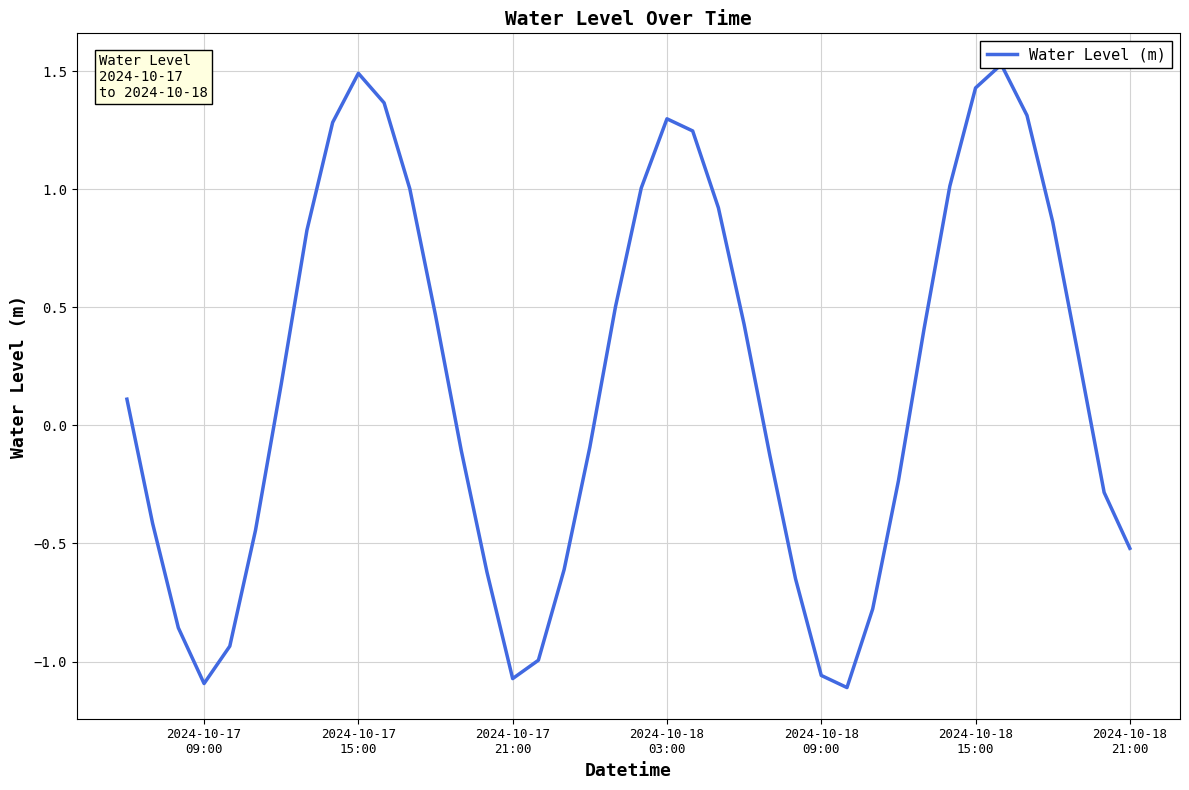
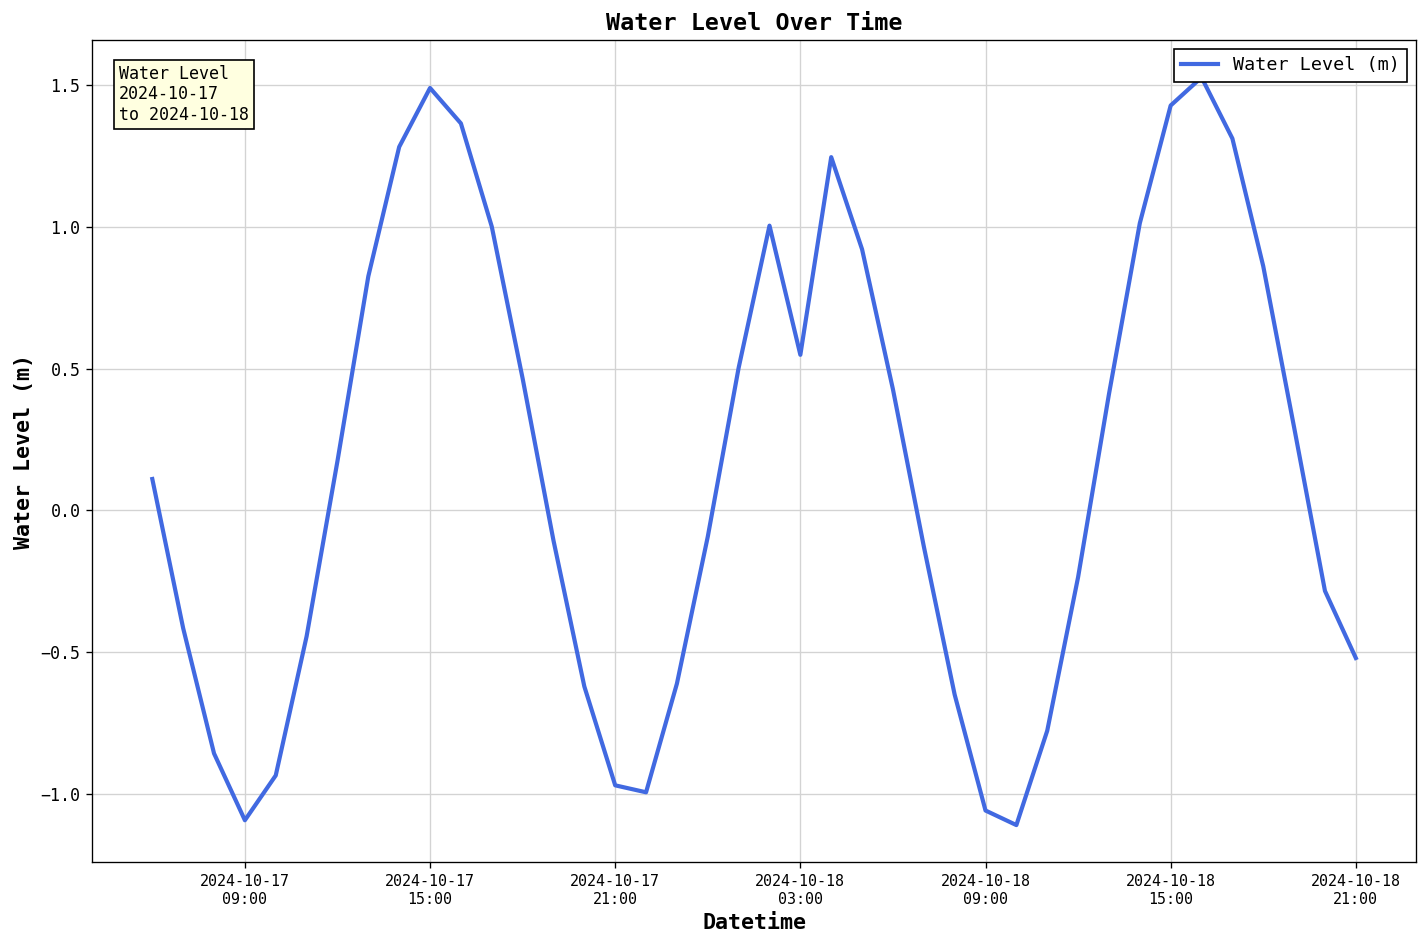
2024-10-17 21:00: -1.07 -> -0.97
2024-10-18 03:00: 1.30 -> 0.55
